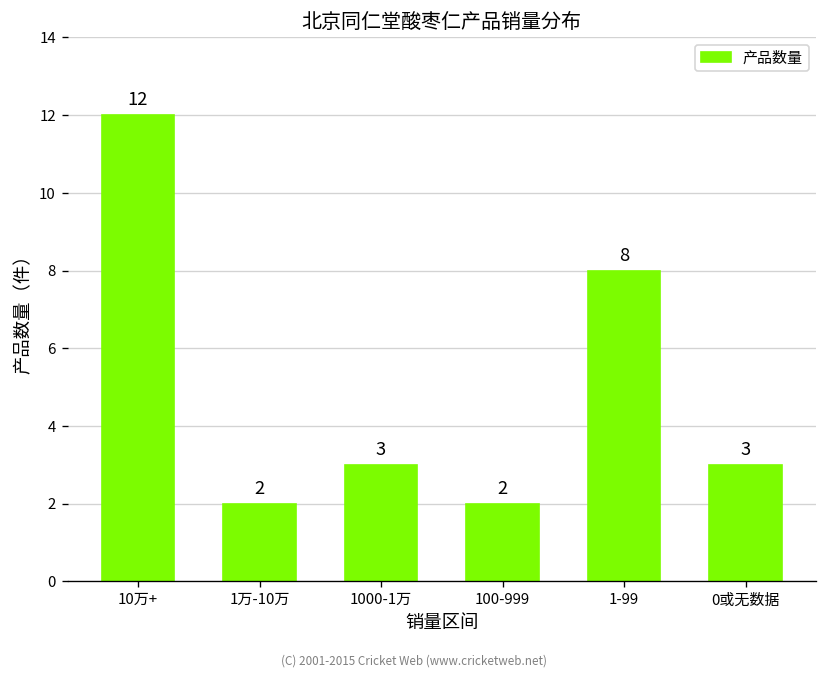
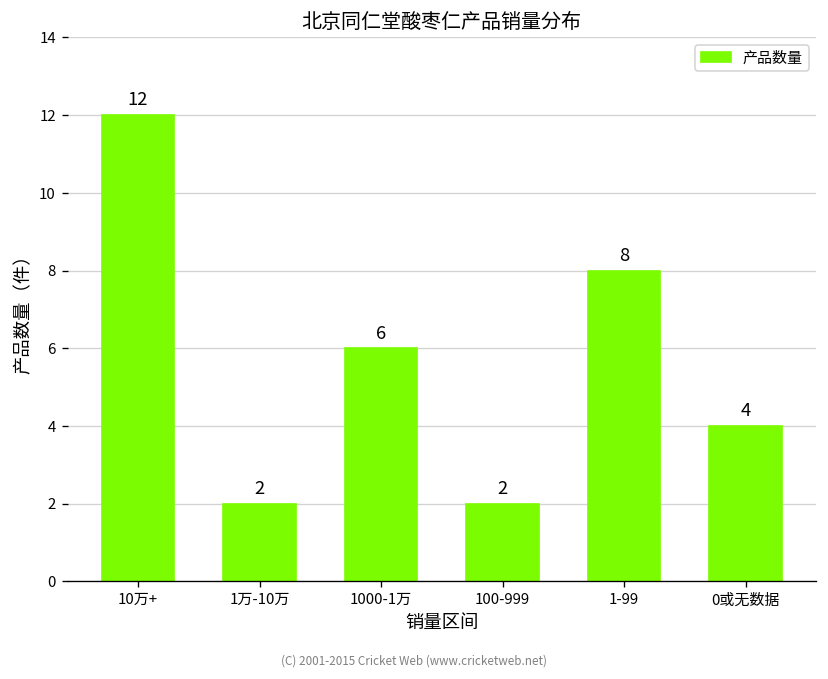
1000-1万: 3 -> 6
0或无数据: 3 -> 4
